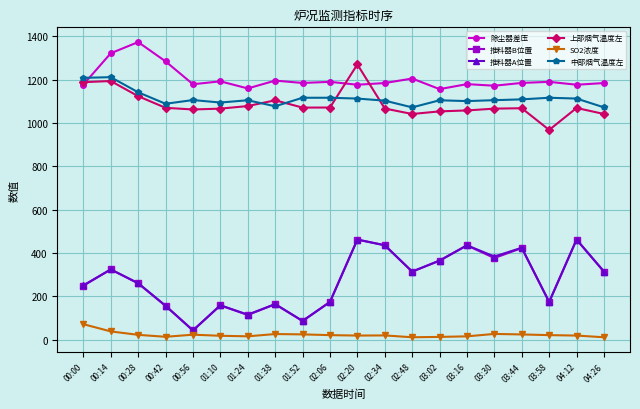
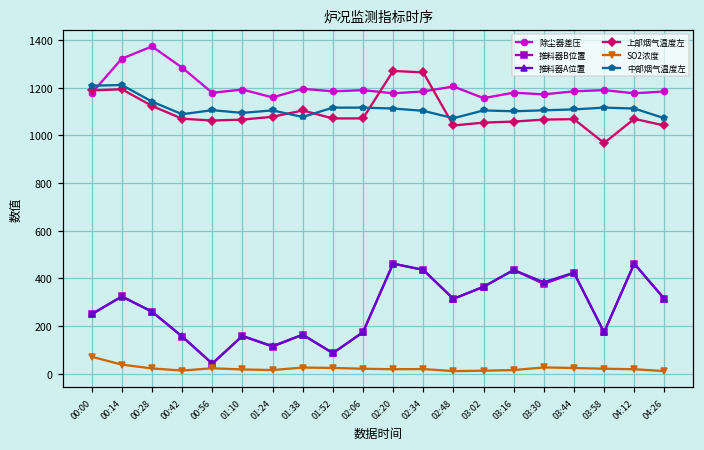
上部烟气温度左, 02:34: 1070 -> 1260
